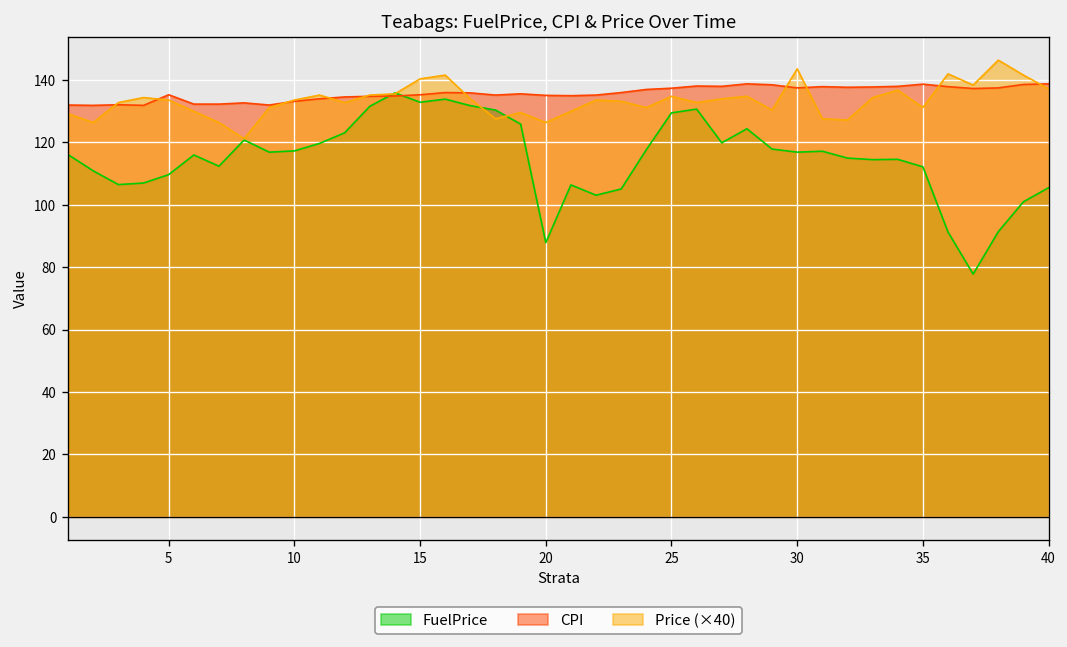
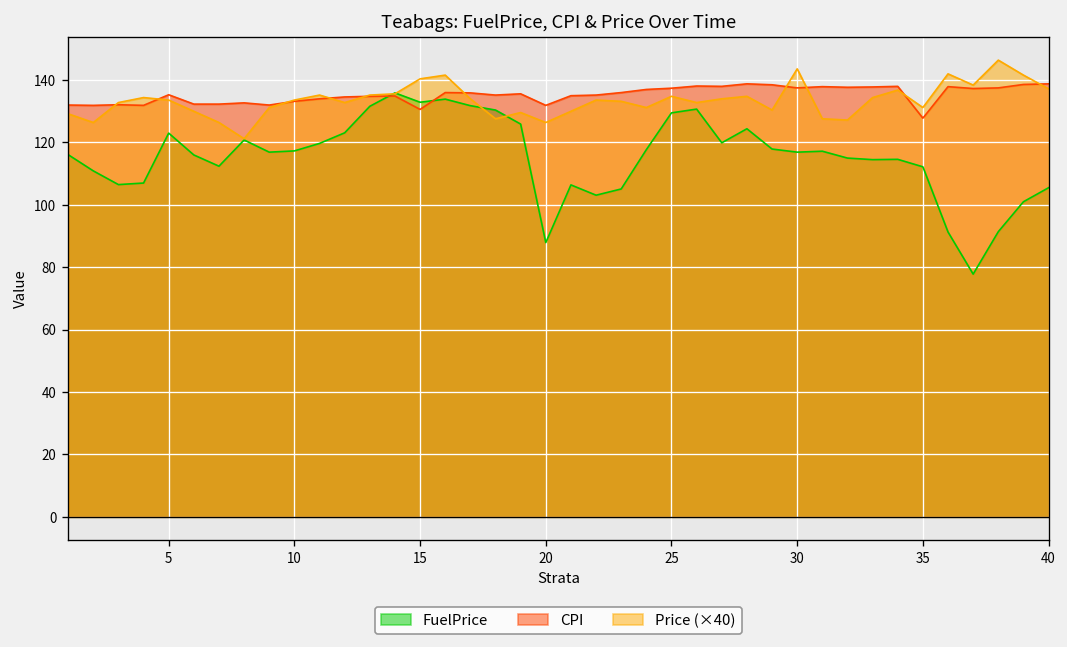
FuelPrice, 5: 110 -> 123
CPI, 15: 135 -> 131
CPI, 20: 135 -> 132
CPI, 35: 139 -> 128
